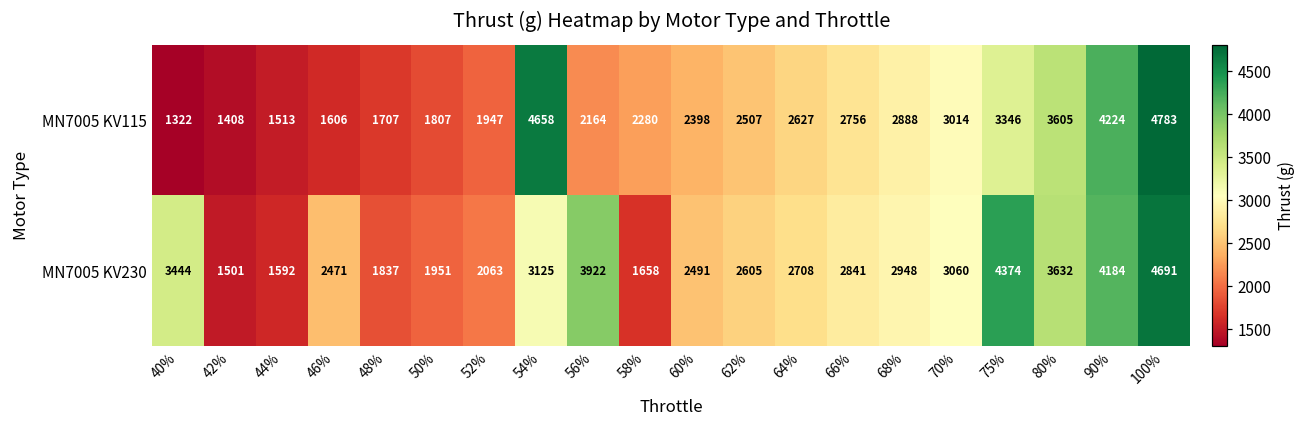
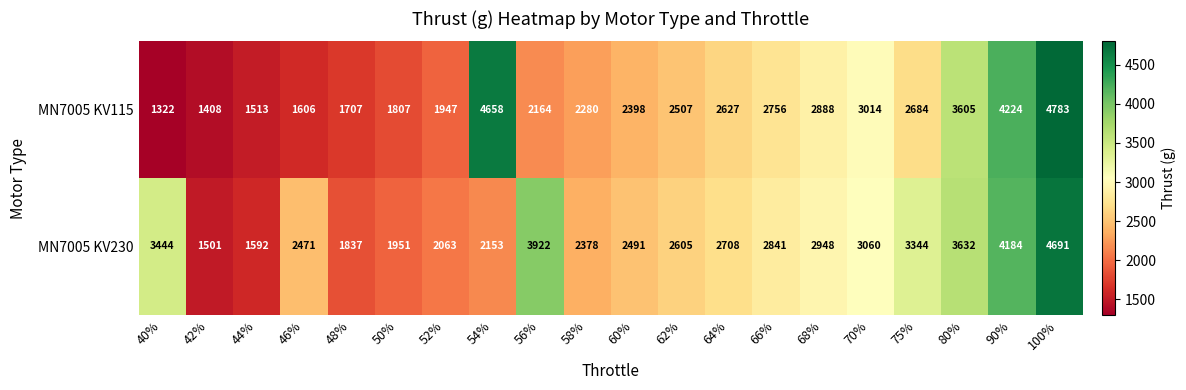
MN7005 KV115, 75%: 3346 -> 2684
MN7005 KV230, 54%: 3125 -> 2153
MN7005 KV230, 58%: 1658 -> 2378
MN7005 KV230, 75%: 4374 -> 3344
